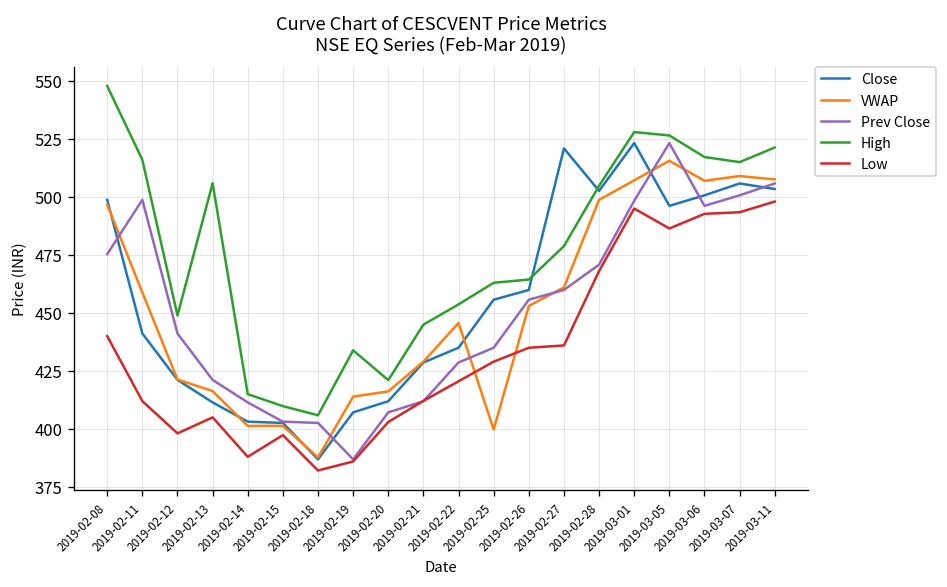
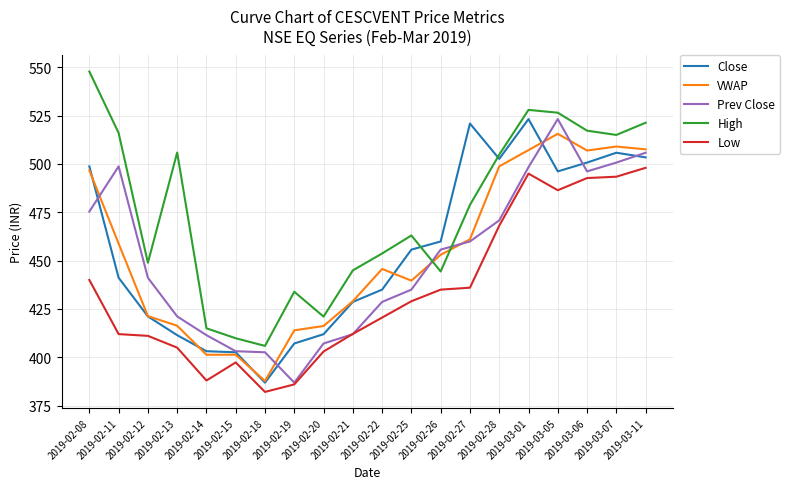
Low, 2019-02-12: 398 -> 411
VWAP, 2019-02-25: 400 -> 440
High, 2019-02-26: 464 -> 444
